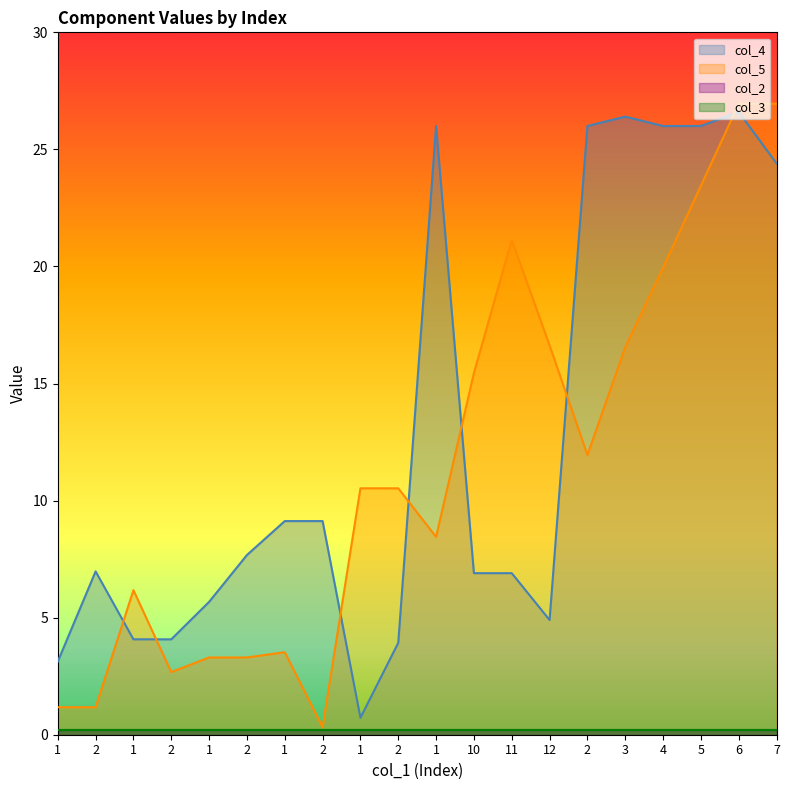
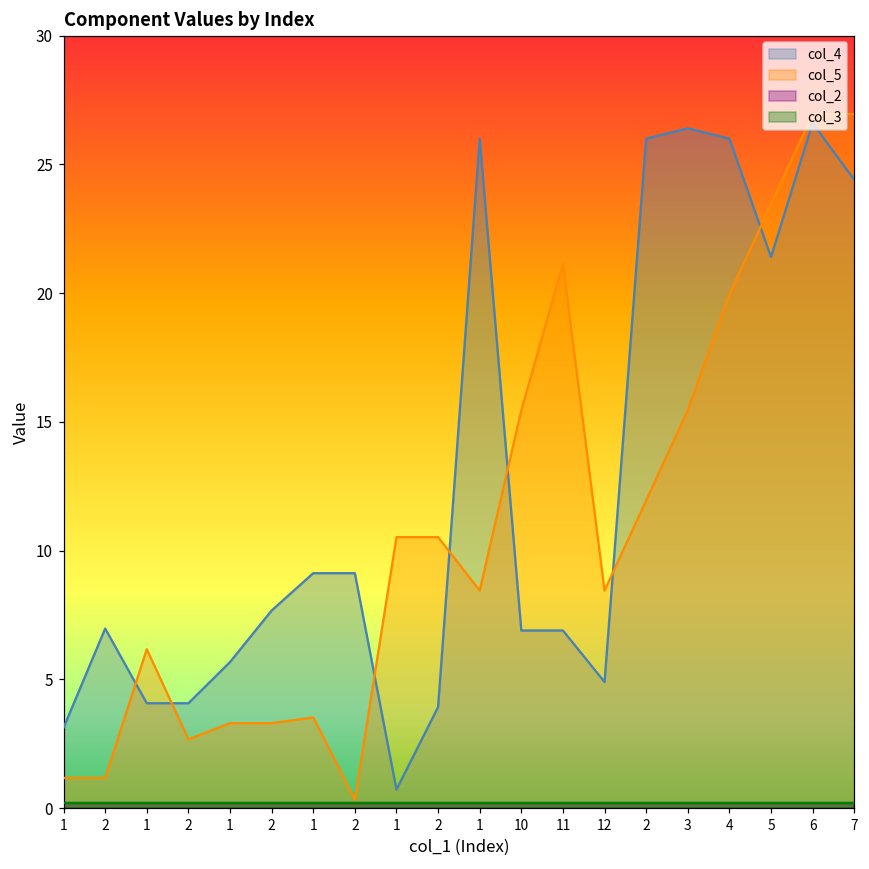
col_5, 12: 16.6 -> 8.5
col_5, 3: 16.6 -> 15.5
col_4, 5: 26.0 -> 21.4
